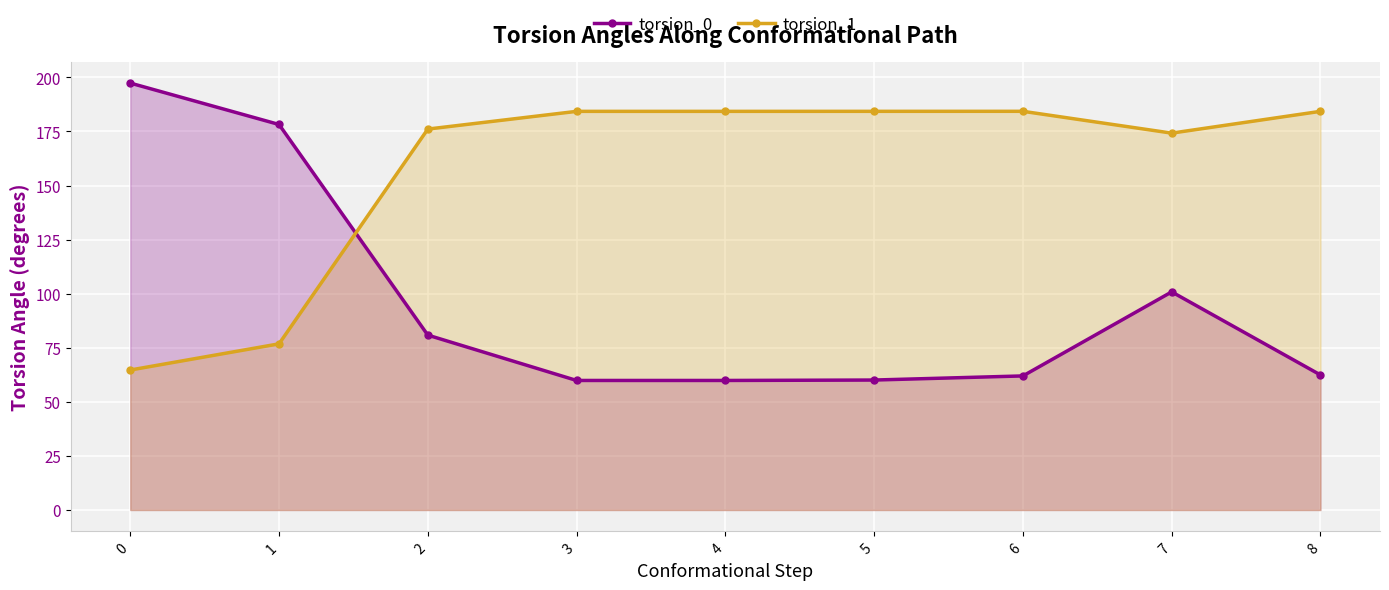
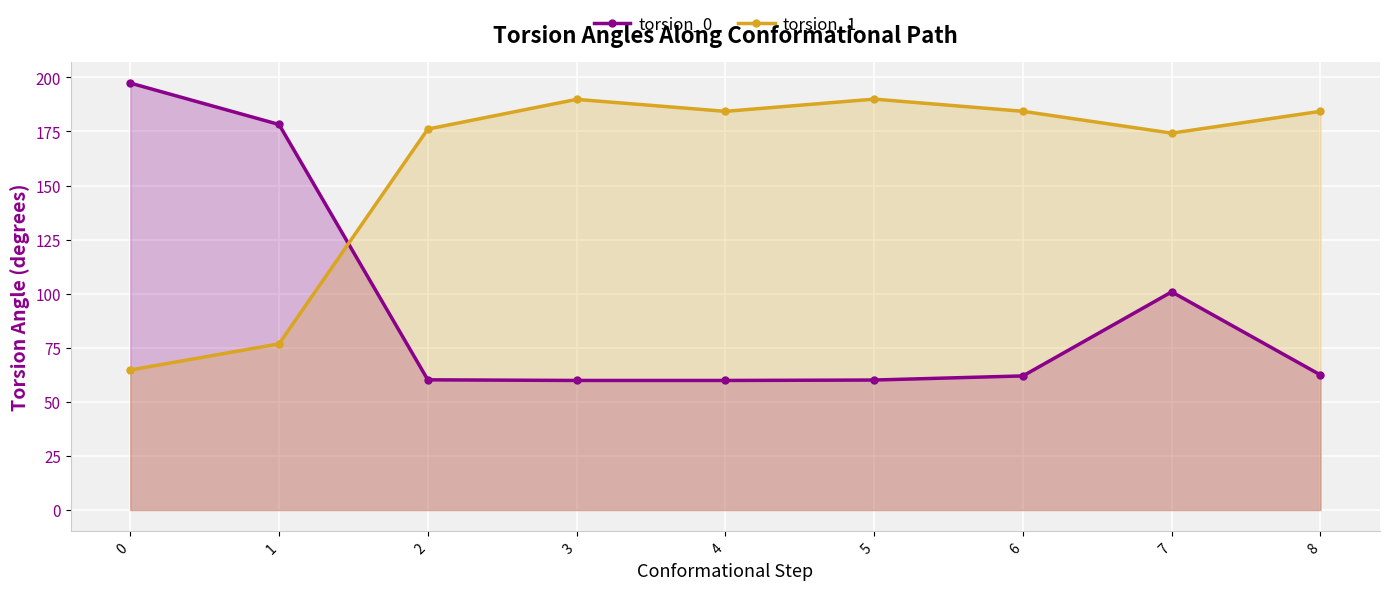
torsion_0, 2: 81 -> 60
torsion_1, 3: 184 -> 190
torsion_1, 5: 184 -> 190
